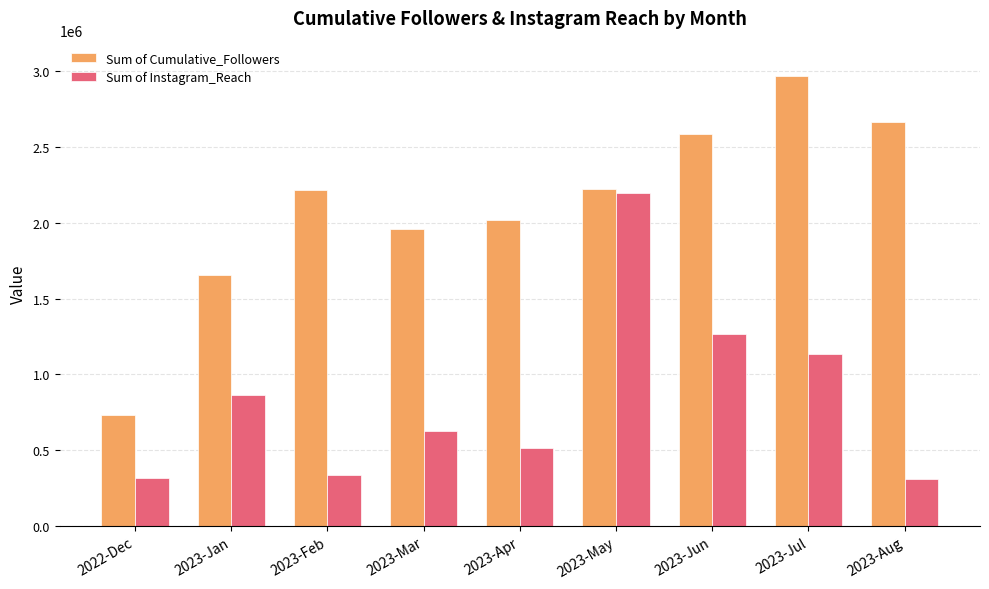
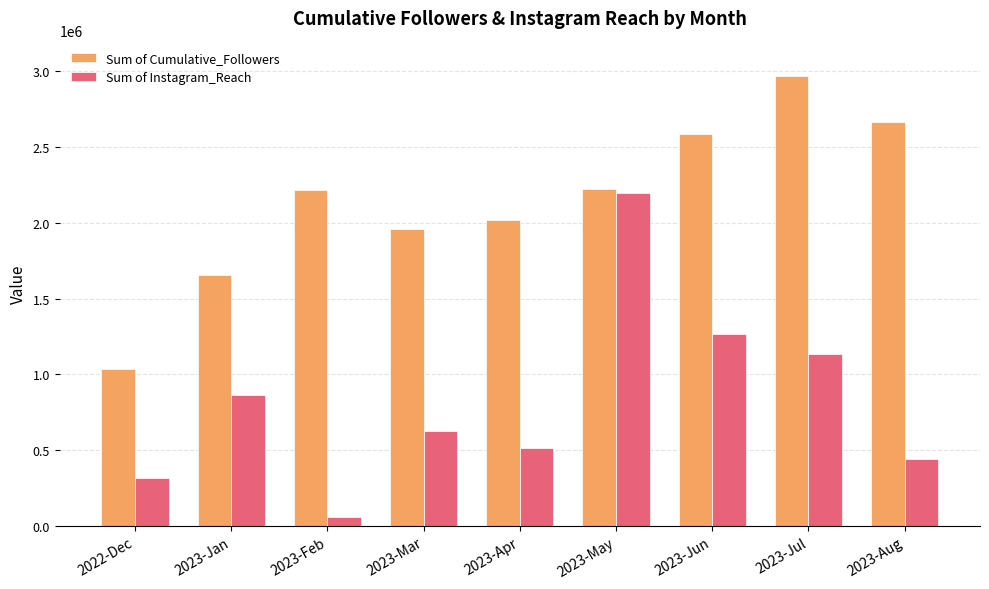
Sum of Cumulative_Followers, 2022-Dec: 730000 -> 1040000
Sum of Instagram_Reach, 2023-Feb: 340000 -> 60000
Sum of Instagram_Reach, 2023-Aug: 310000 -> 440000
